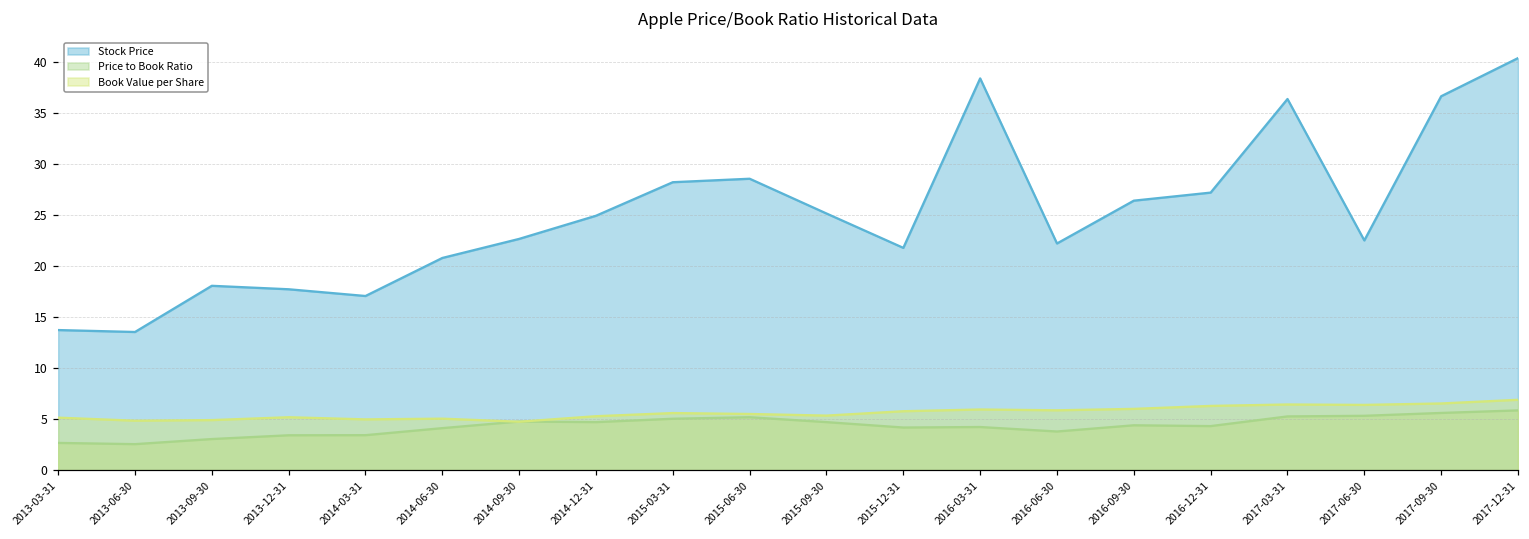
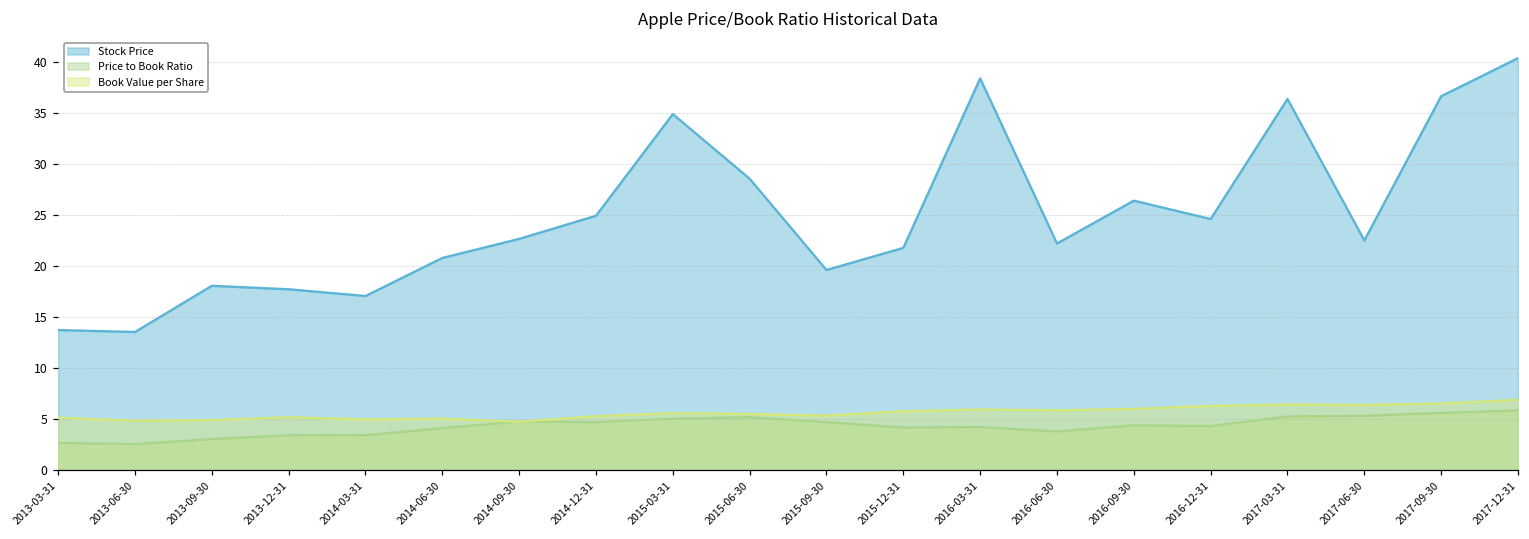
Stock Price, 2015-03-31: 28 -> 35
Stock Price, 2015-09-30: 25 -> 20
Stock Price, 2016-12-31: 27 -> 25
